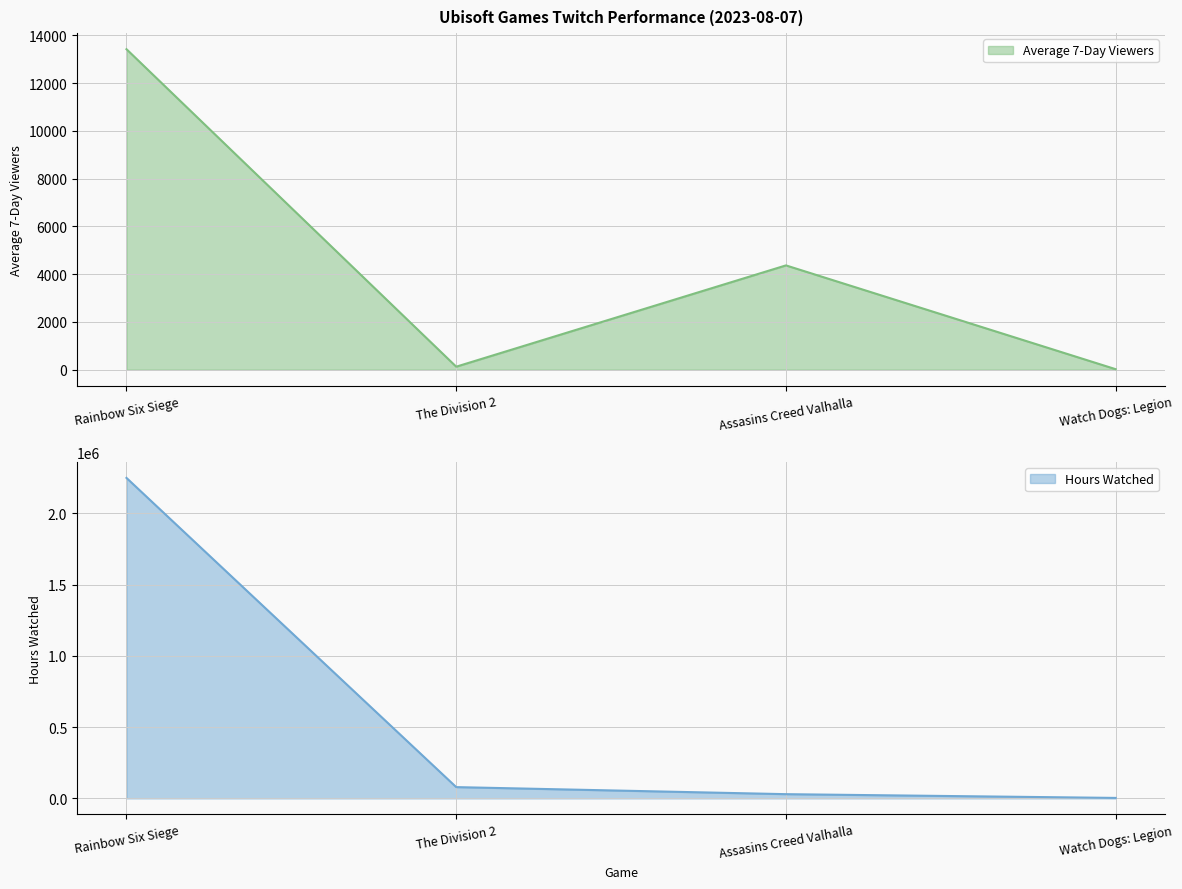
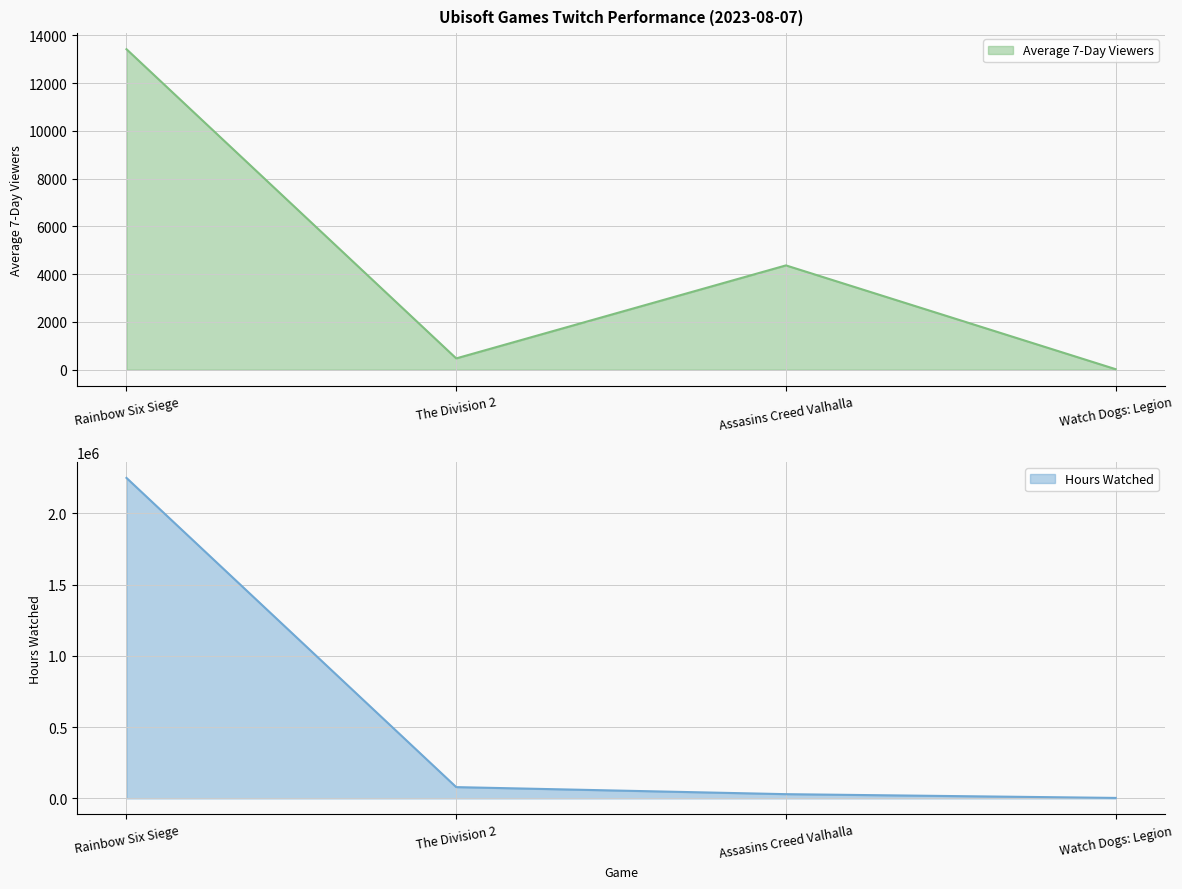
Ubisoft Games Twitch Performance (2023-08-07), The Division 2: 100 -> 500
